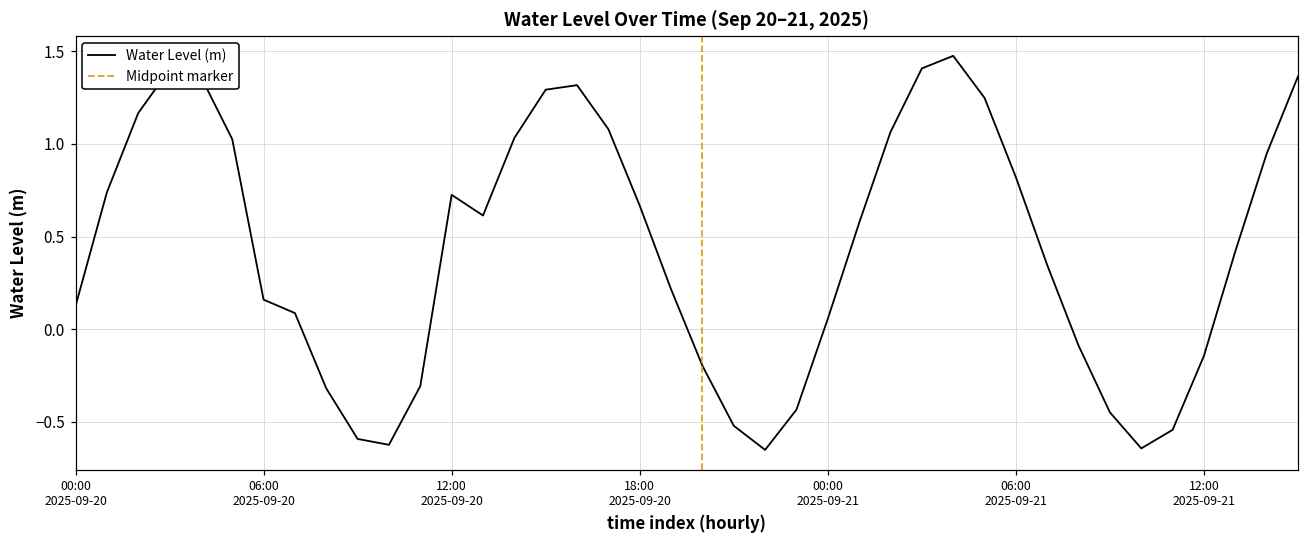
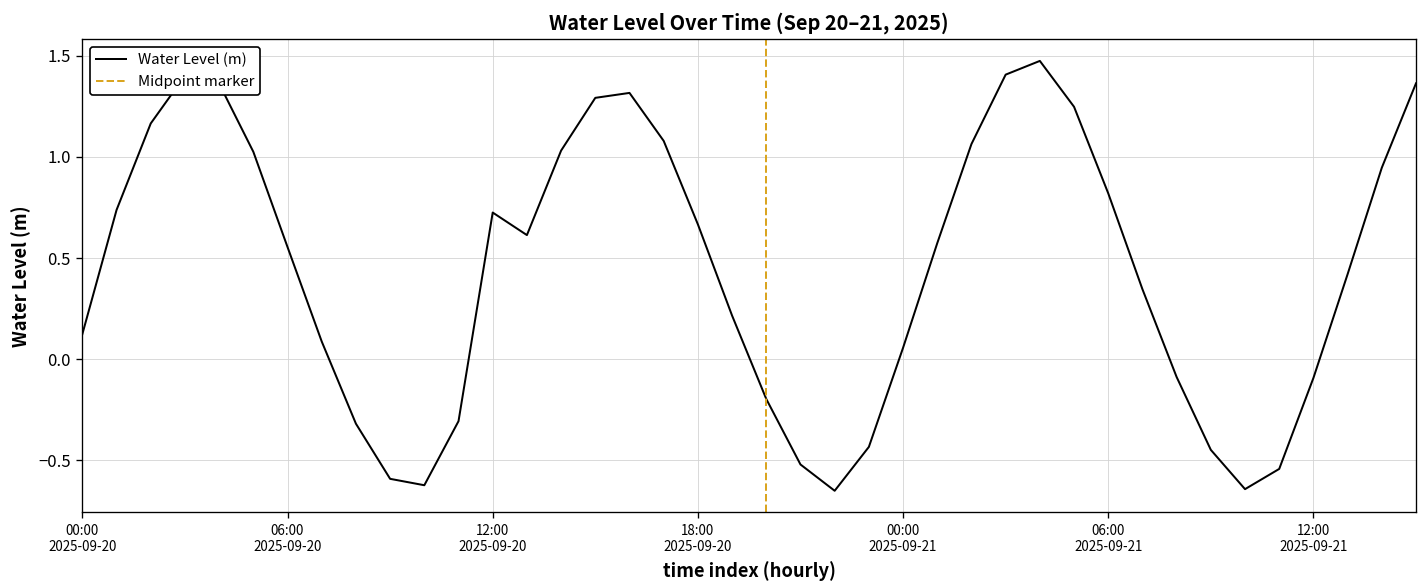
06:00 2025-09-20: 0.16 -> 0.55
12:00 2025-09-21: -0.14 -> -0.09
